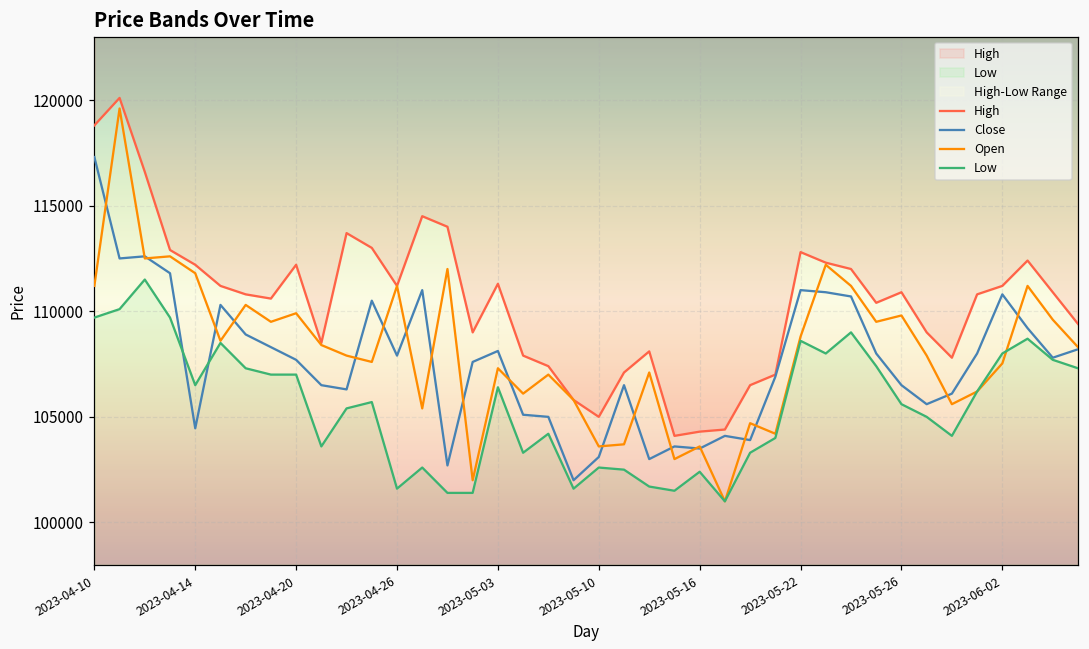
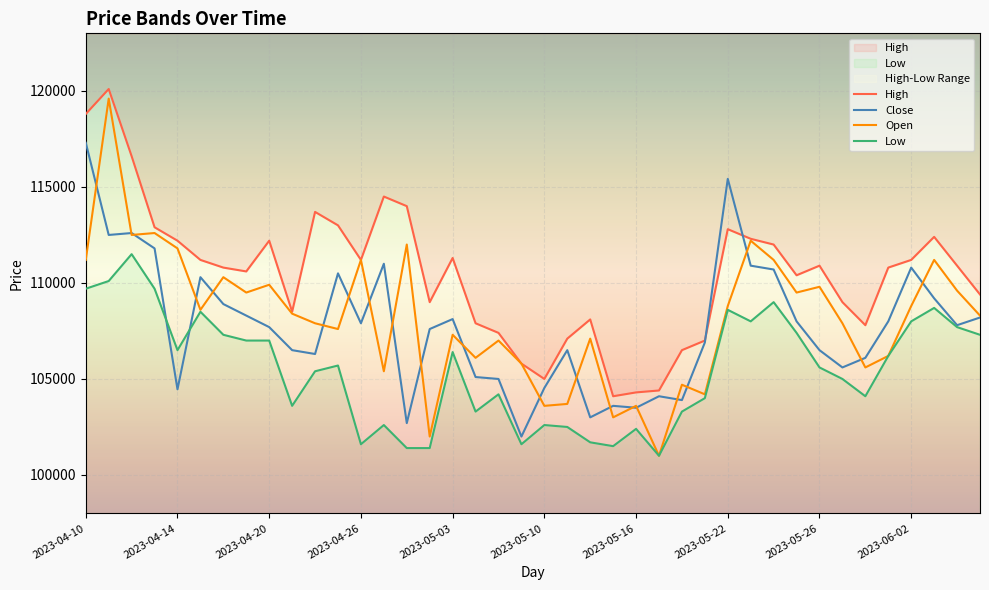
Close, 2023-05-10: 103100 -> 104500
Close, 2023-05-22: 111000 -> 115400
Open, 2023-06-02: 107500 -> 108800
